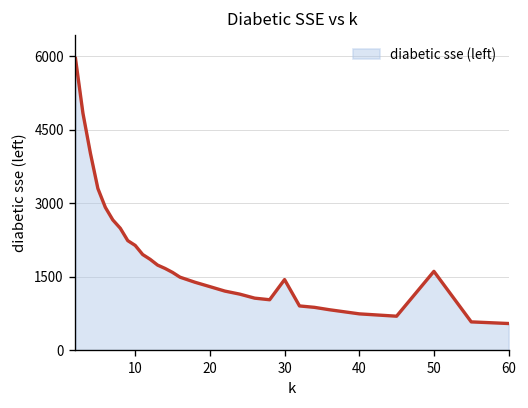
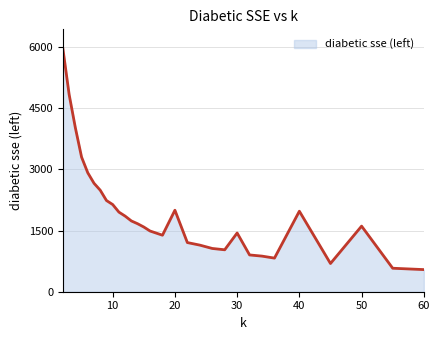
20: 1300 -> 2000
40: 700 -> 2000
